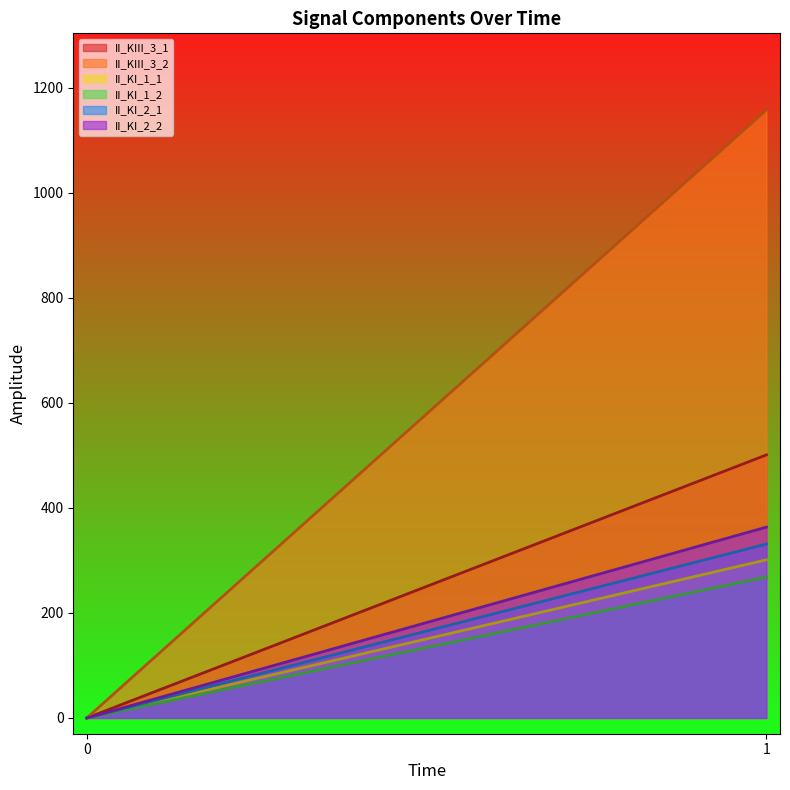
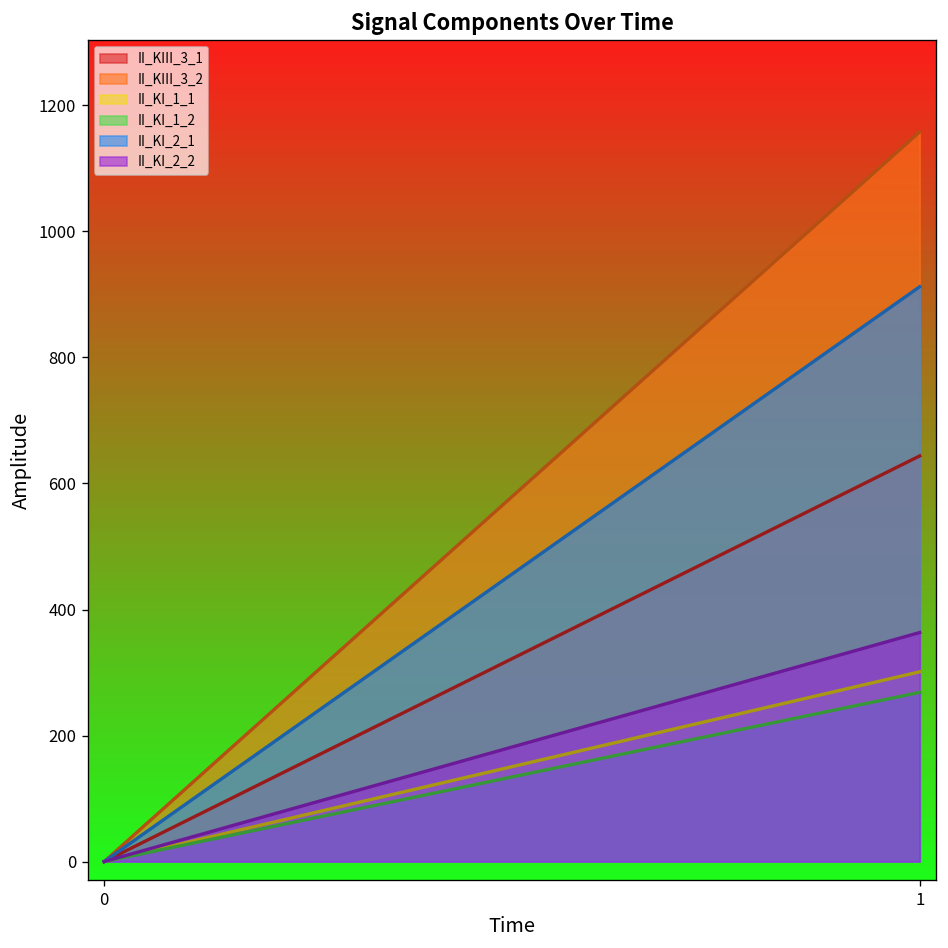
II_KIII_3_1, 1: 500 -> 640
II_KI_2_1, 1: 330 -> 910
